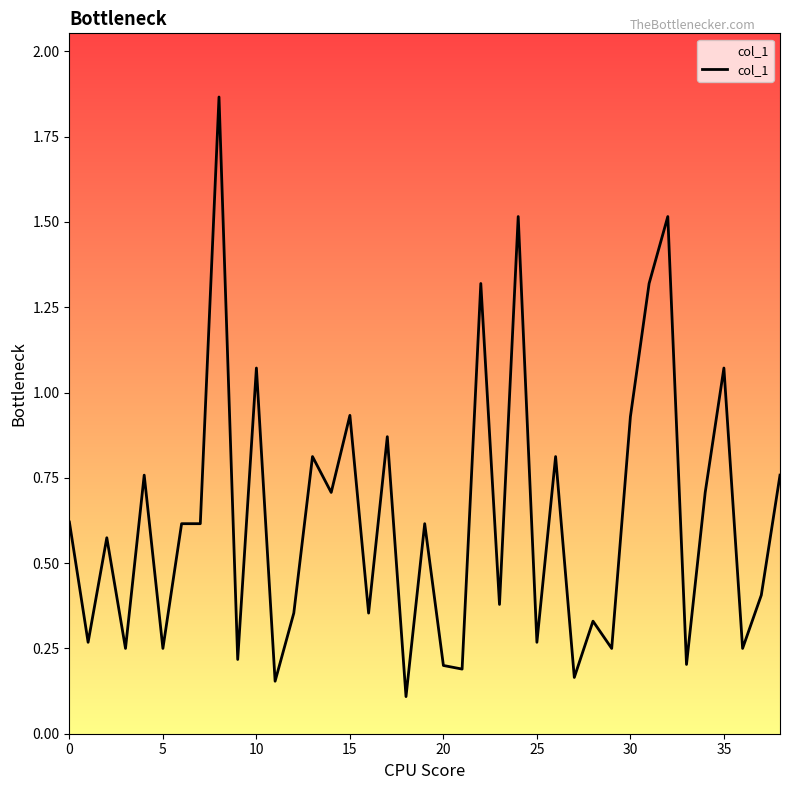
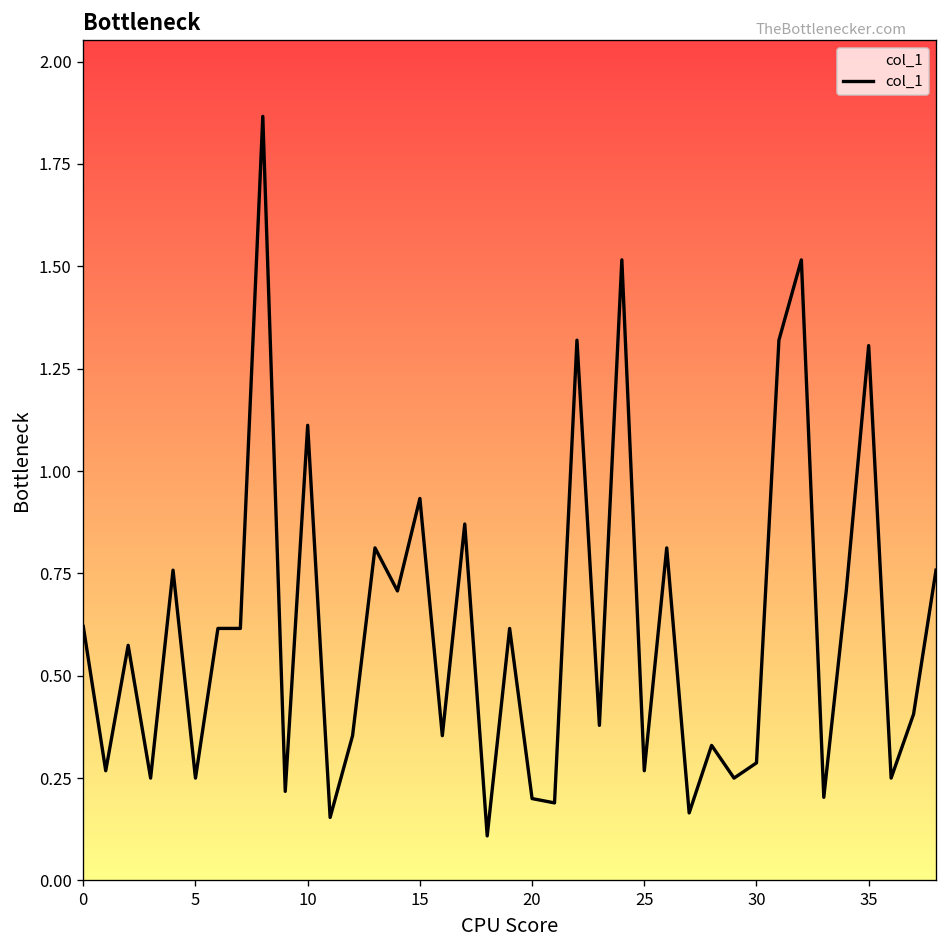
10: 1.07 -> 1.11
30: 0.93 -> 0.29
35: 1.07 -> 1.31
